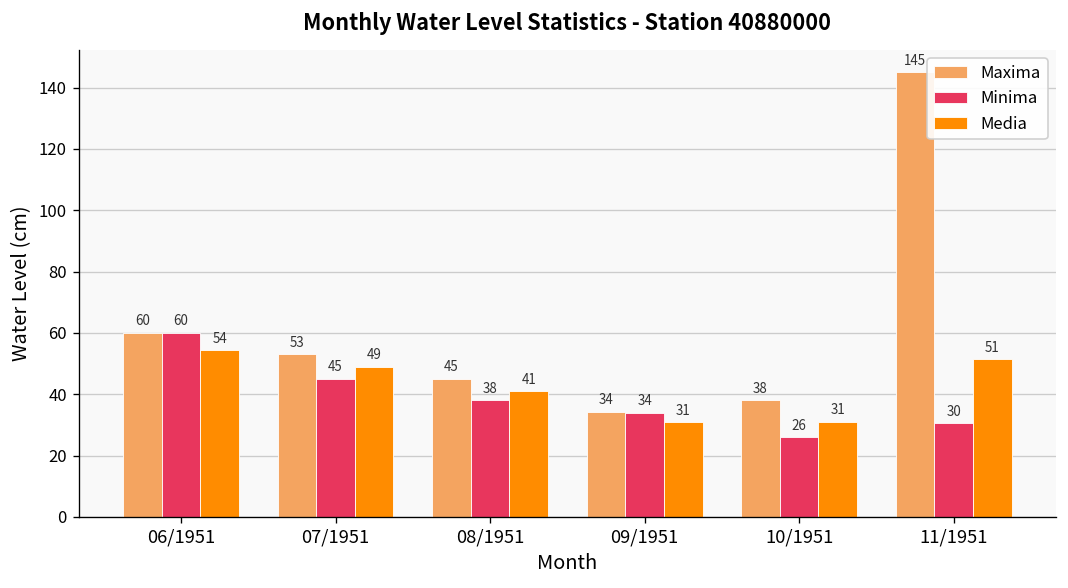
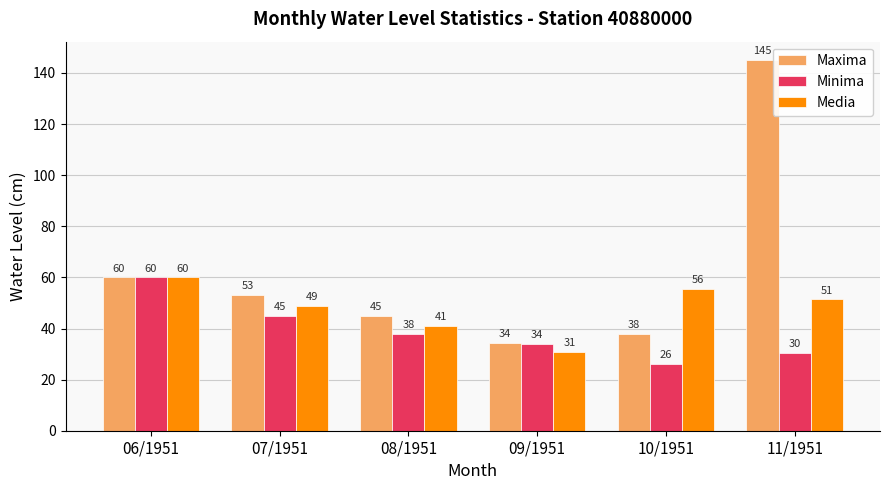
Media, 06/1951: 54 -> 60
Media, 10/1951: 31 -> 56
